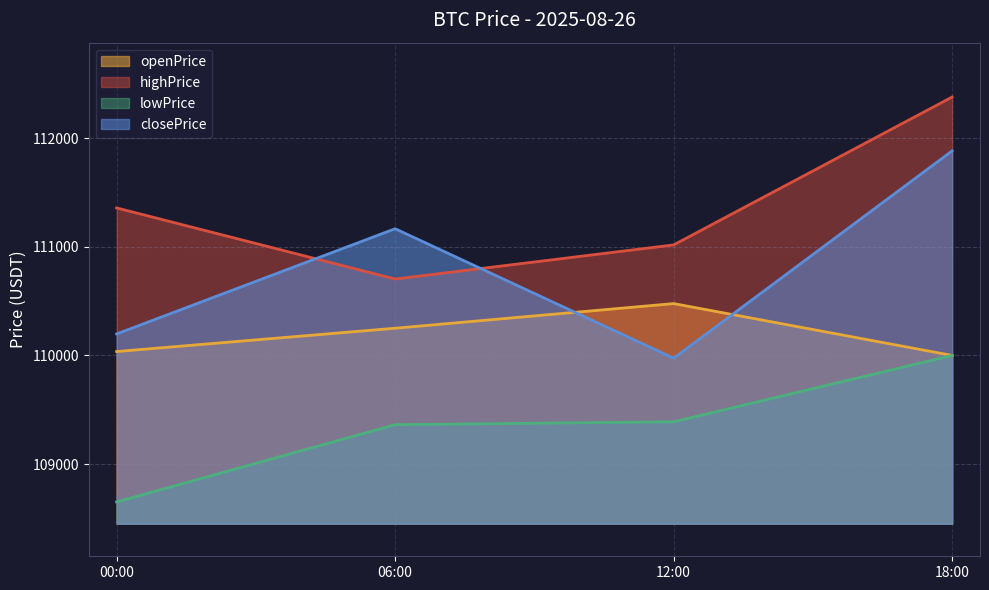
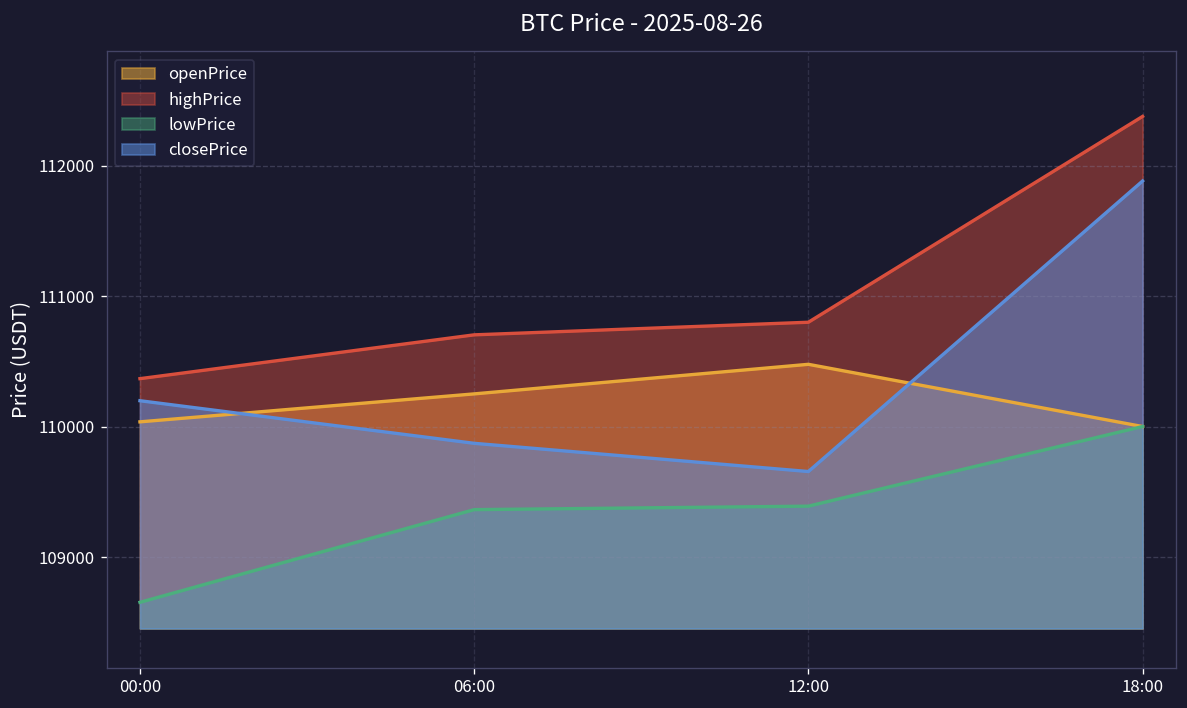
highPrice, 00:00: 111360 -> 110370
closePrice, 06:00: 111170 -> 109870
highPrice, 12:00: 111020 -> 110800
closePrice, 12:00: 109980 -> 109660
